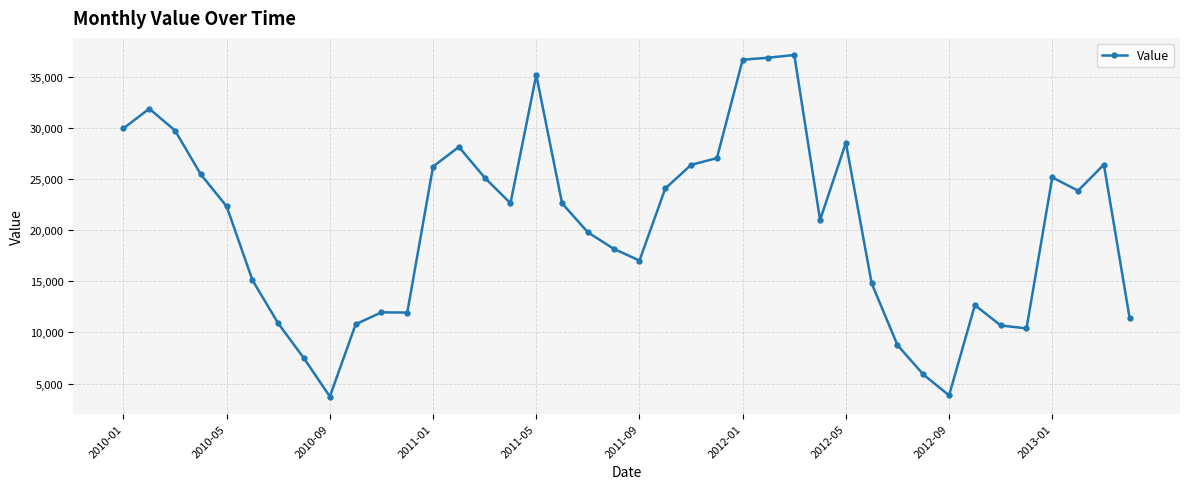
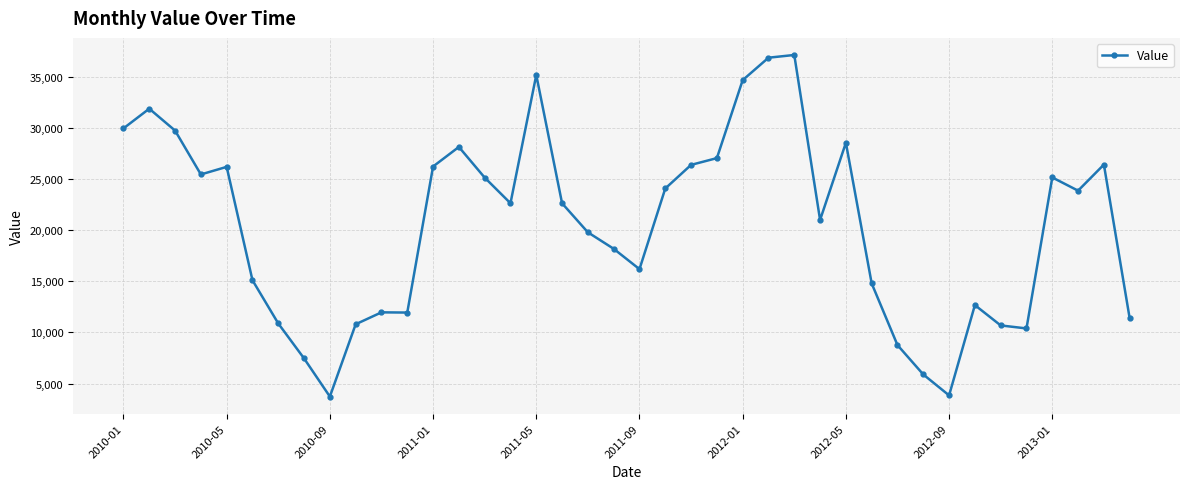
2010-05: 22,300 -> 26,200
2011-09: 17,000 -> 16,200
2012-01: 36,700 -> 34,700
